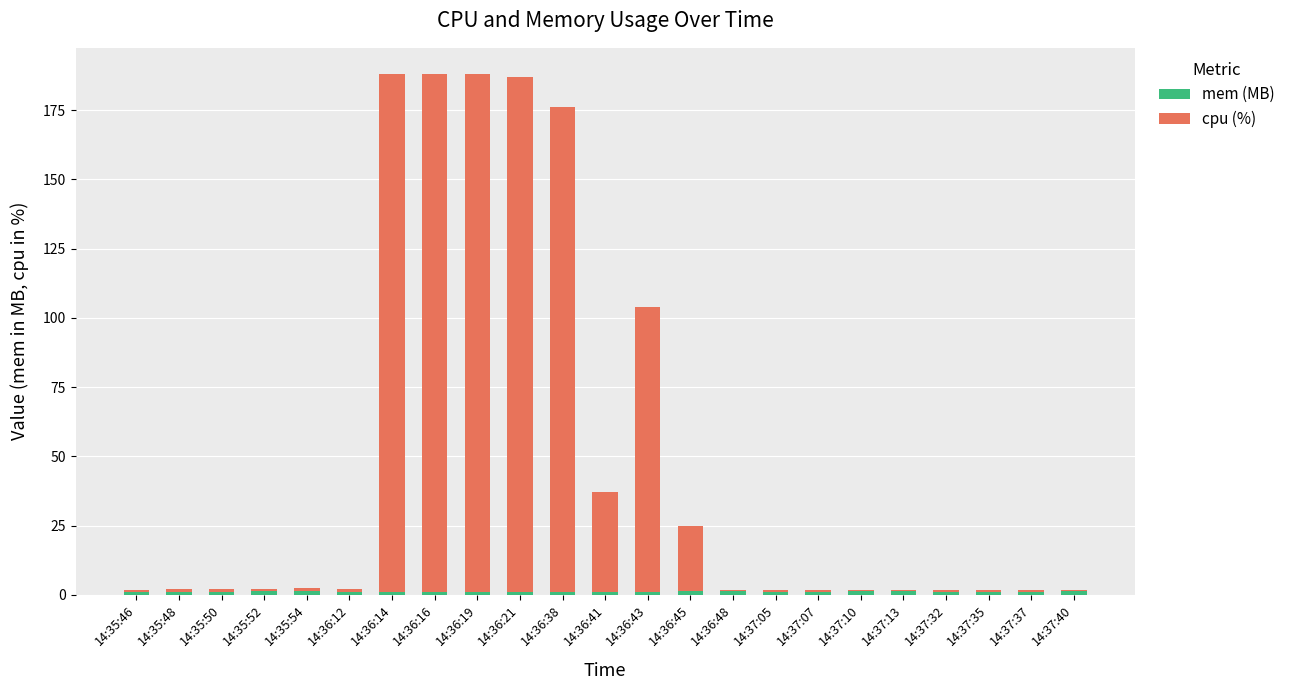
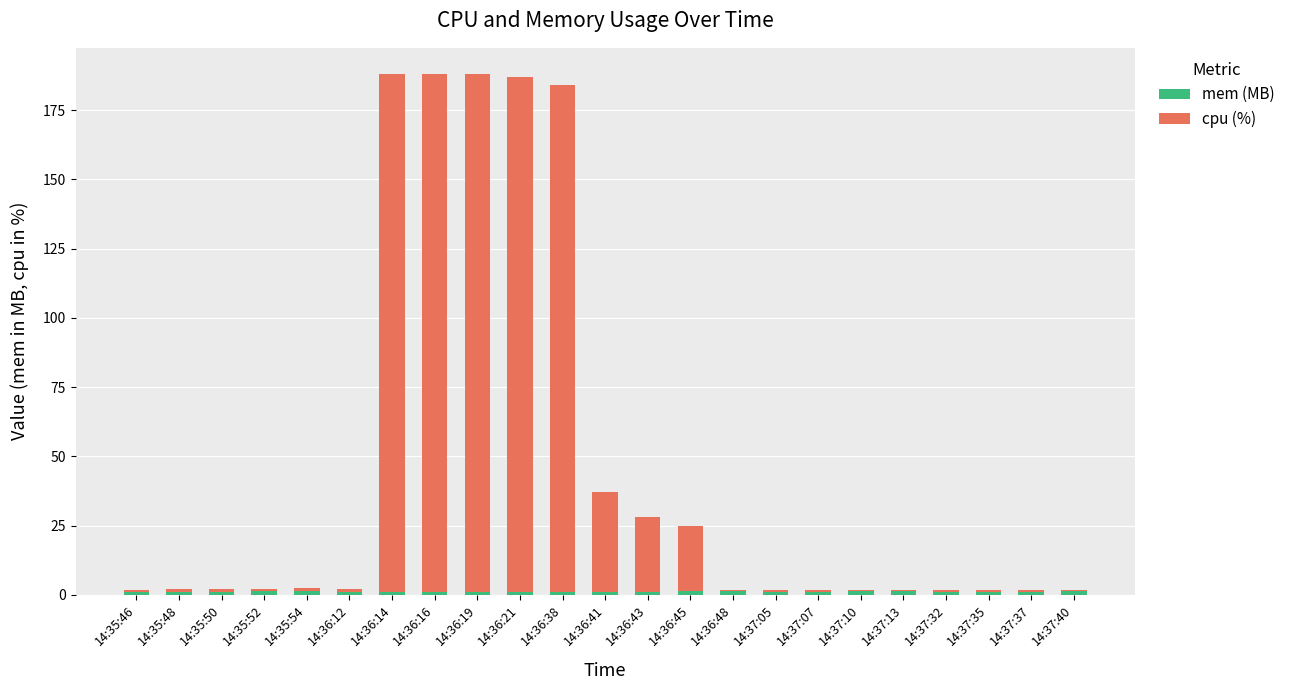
cpu (%), 14:36:38: 175 -> 183
cpu (%), 14:36:43: 103 -> 27
